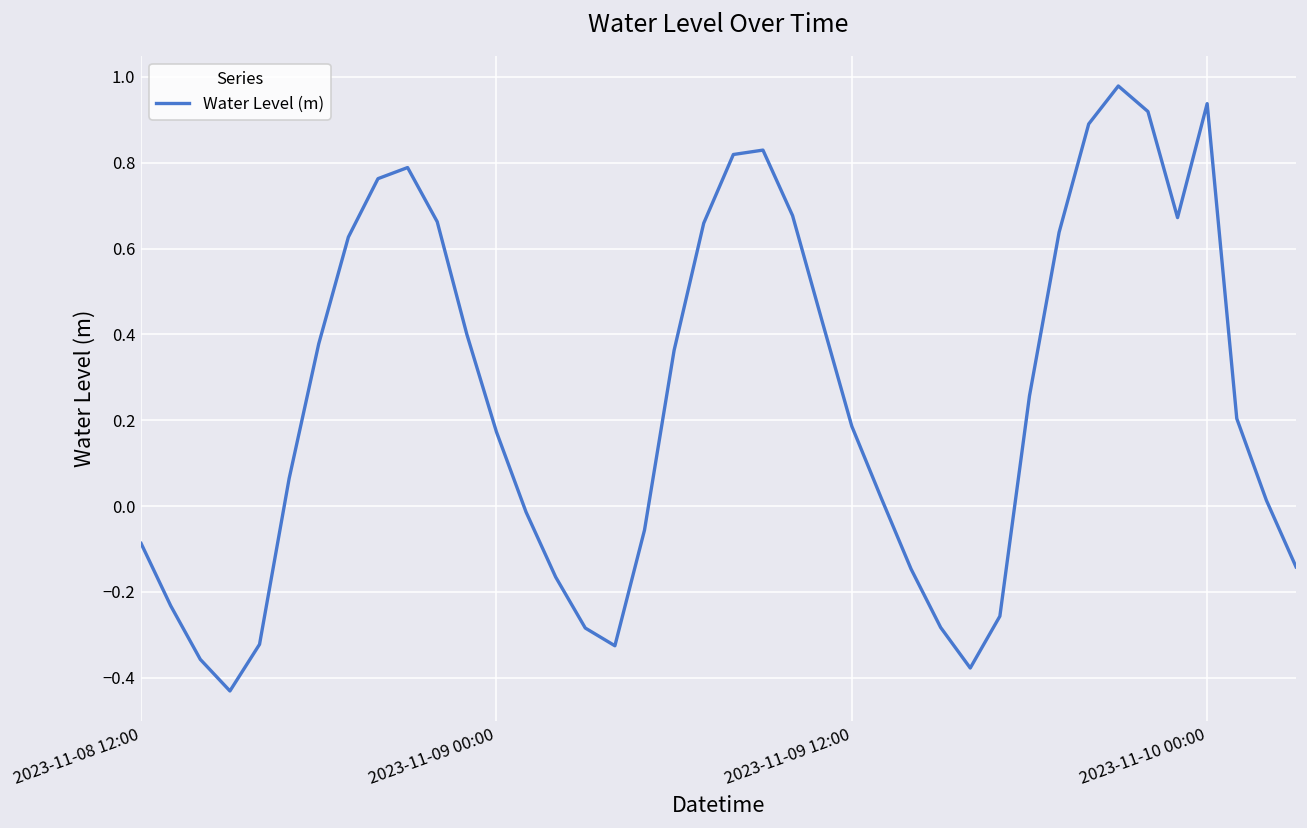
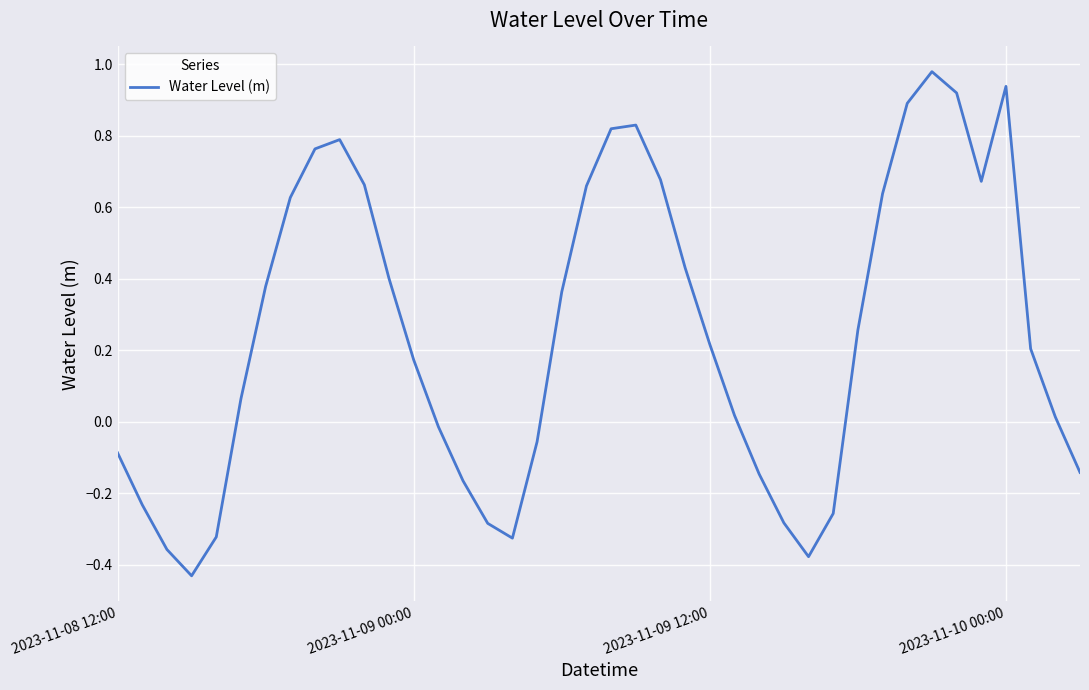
2023-11-09 12:00: 0.19 -> 0.22
